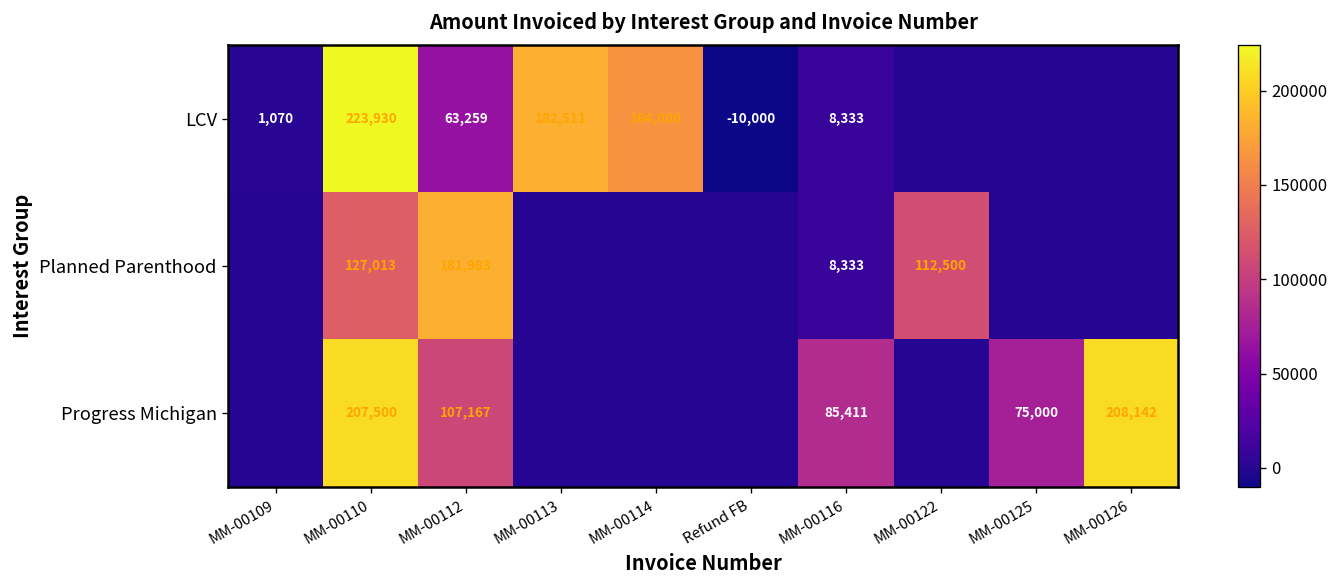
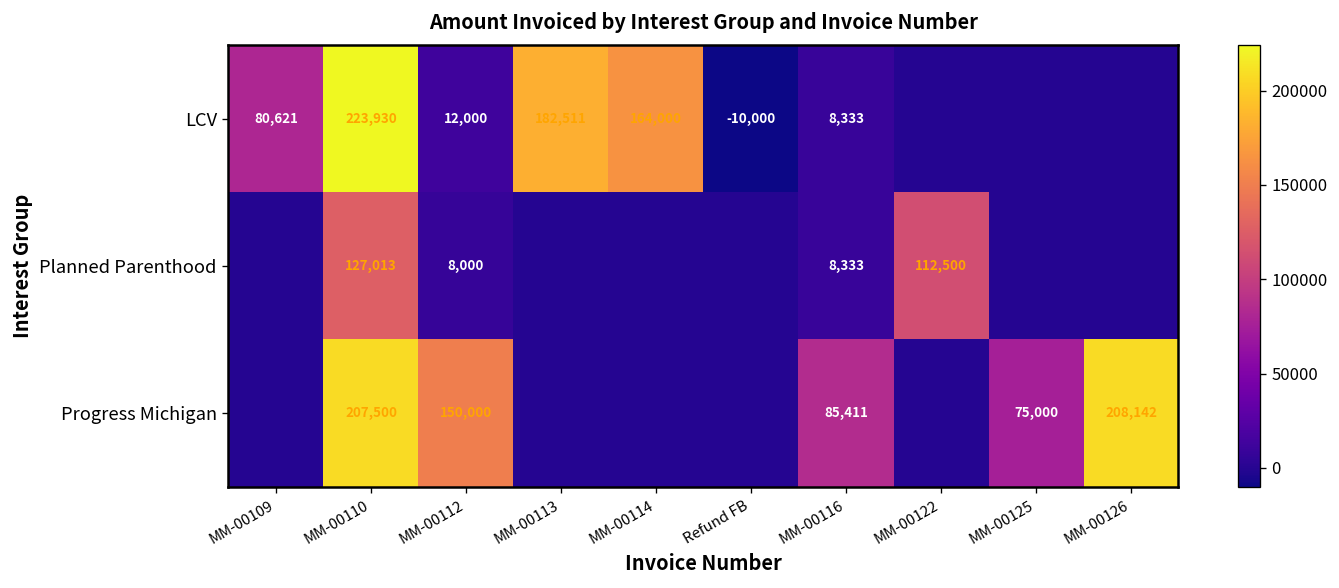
LCV, MM-00109: 1,070 -> 80,621
LCV, MM-00112: 63,259 -> 12,000
Planned Parenthood, MM-00112: 181,983 -> 8,000
Progress Michigan, MM-00112: 107,167 -> 150,000
